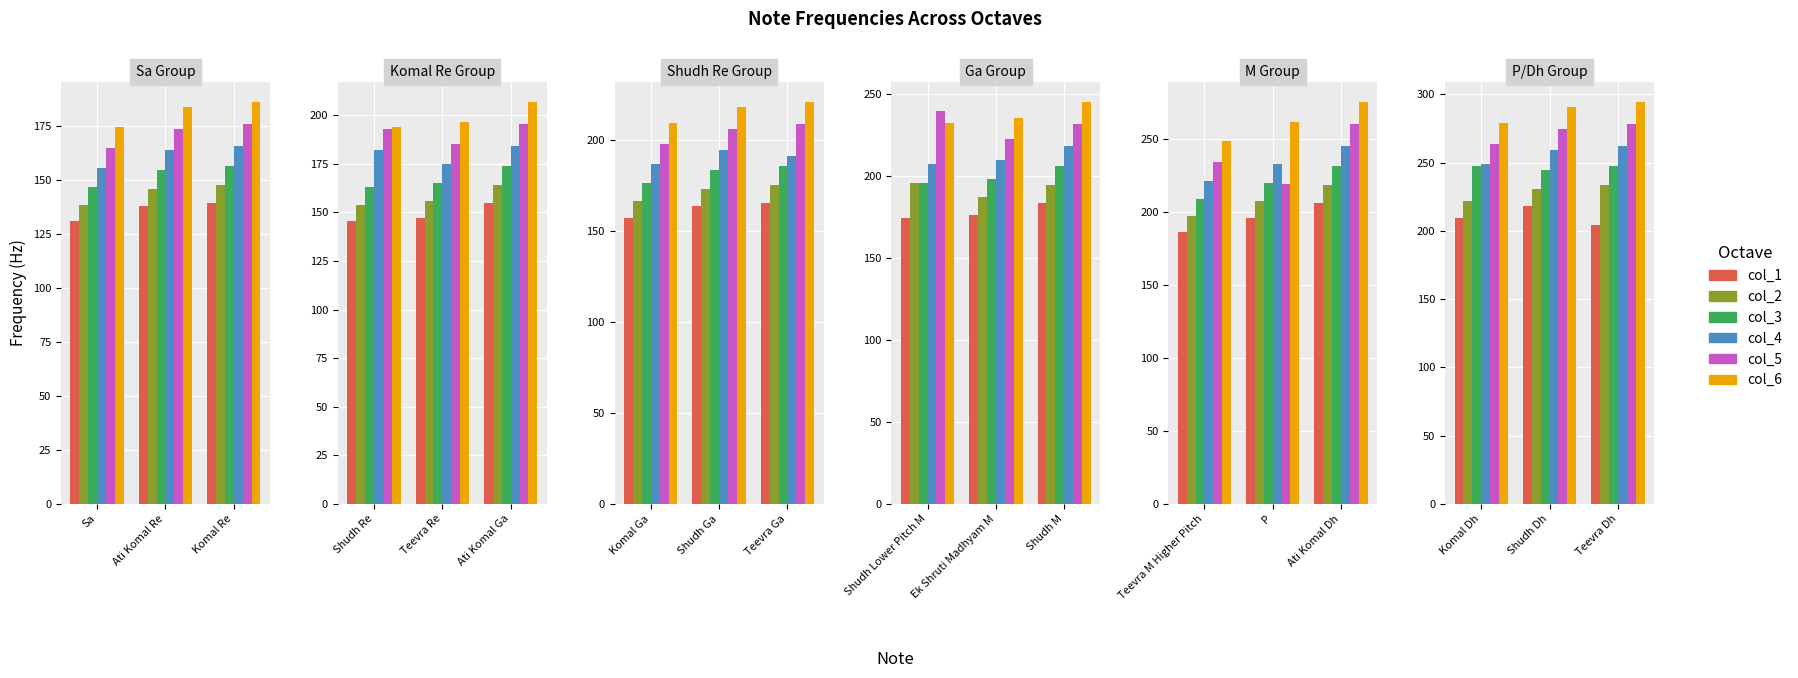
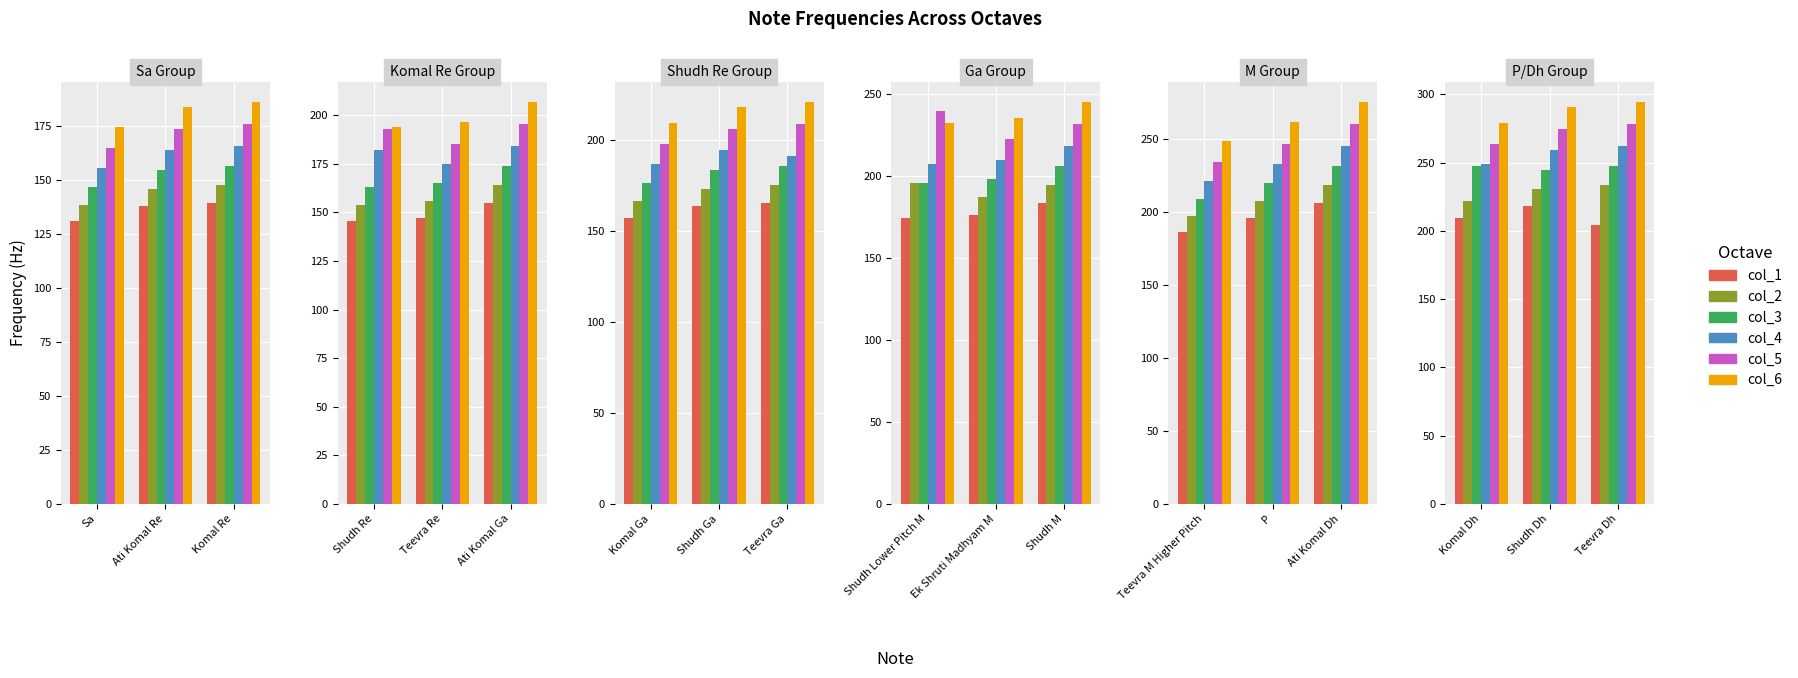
M Group, col_5, P: 219 -> 247
